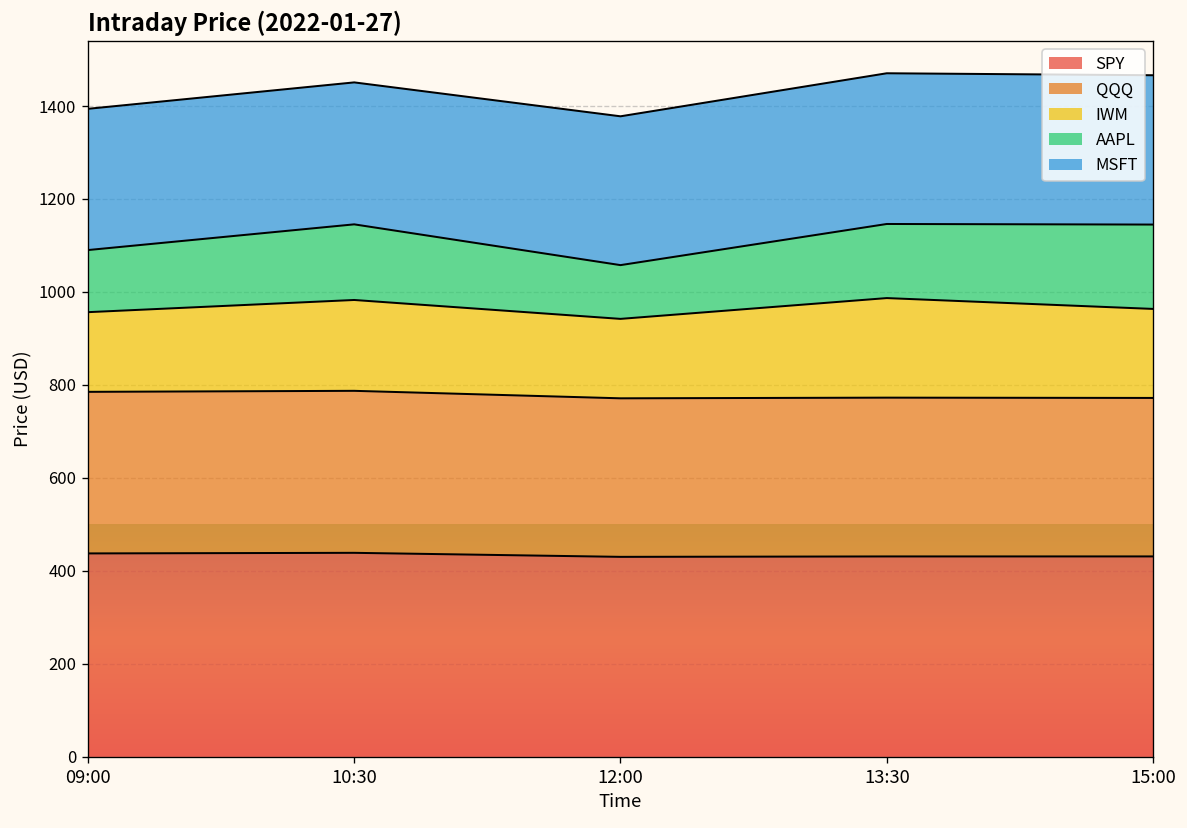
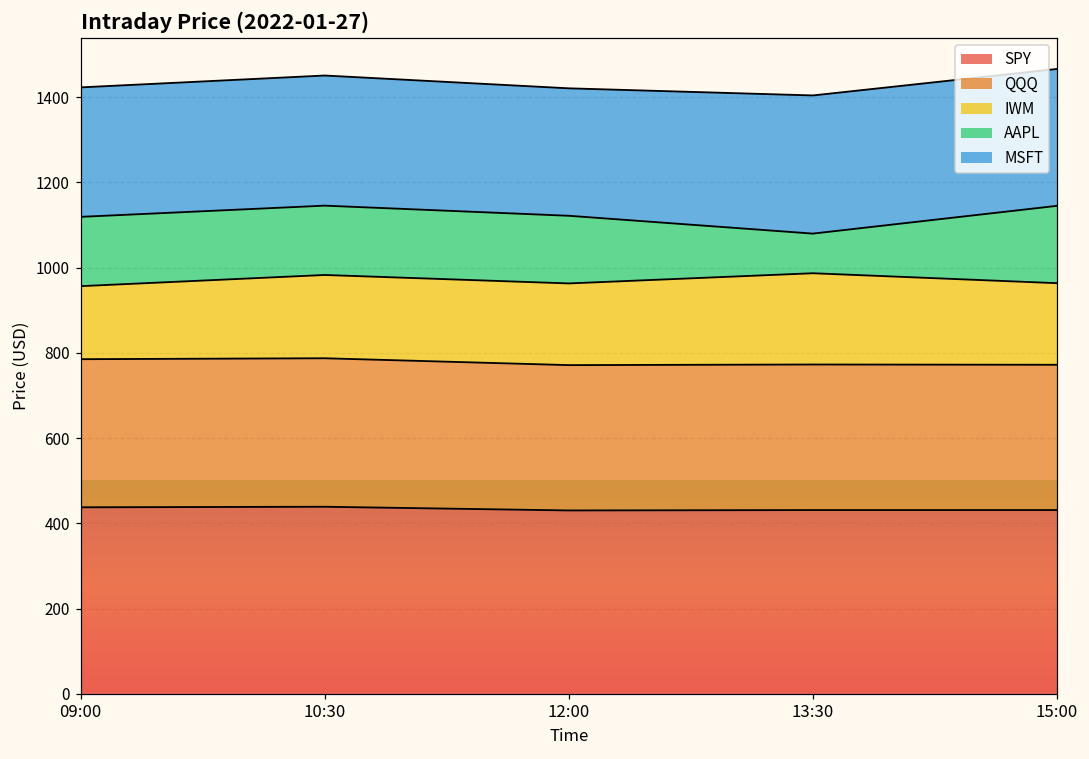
AAPL, 09:00: 130 -> 160
IWM, 12:00: 170 -> 190
AAPL, 12:00: 120 -> 160
MSFT, 12:00: 320 -> 300
AAPL, 13:30: 160 -> 90
